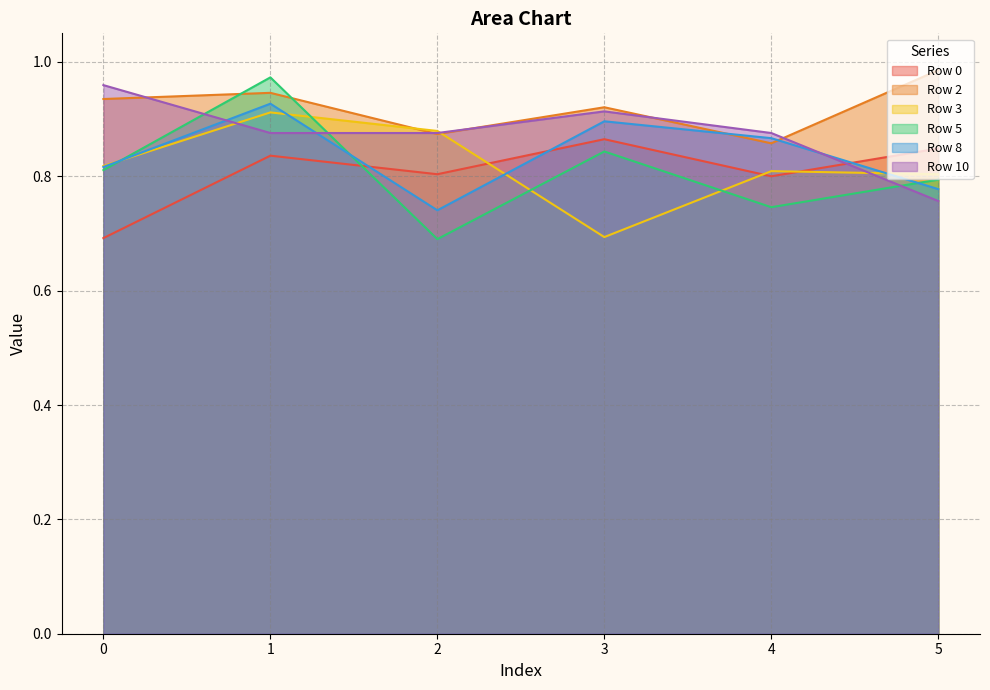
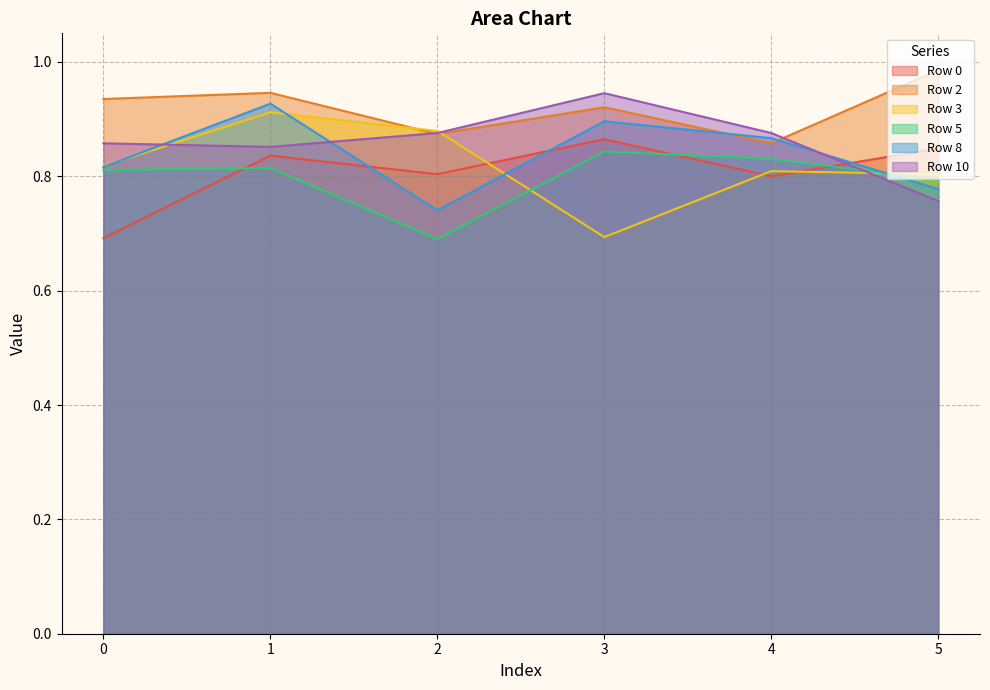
Row 10, 0: 0.96 -> 0.86
Row 5, 1: 0.97 -> 0.81
Row 10, 1: 0.88 -> 0.85
Row 10, 3: 0.91 -> 0.95
Row 5, 4: 0.75 -> 0.83
